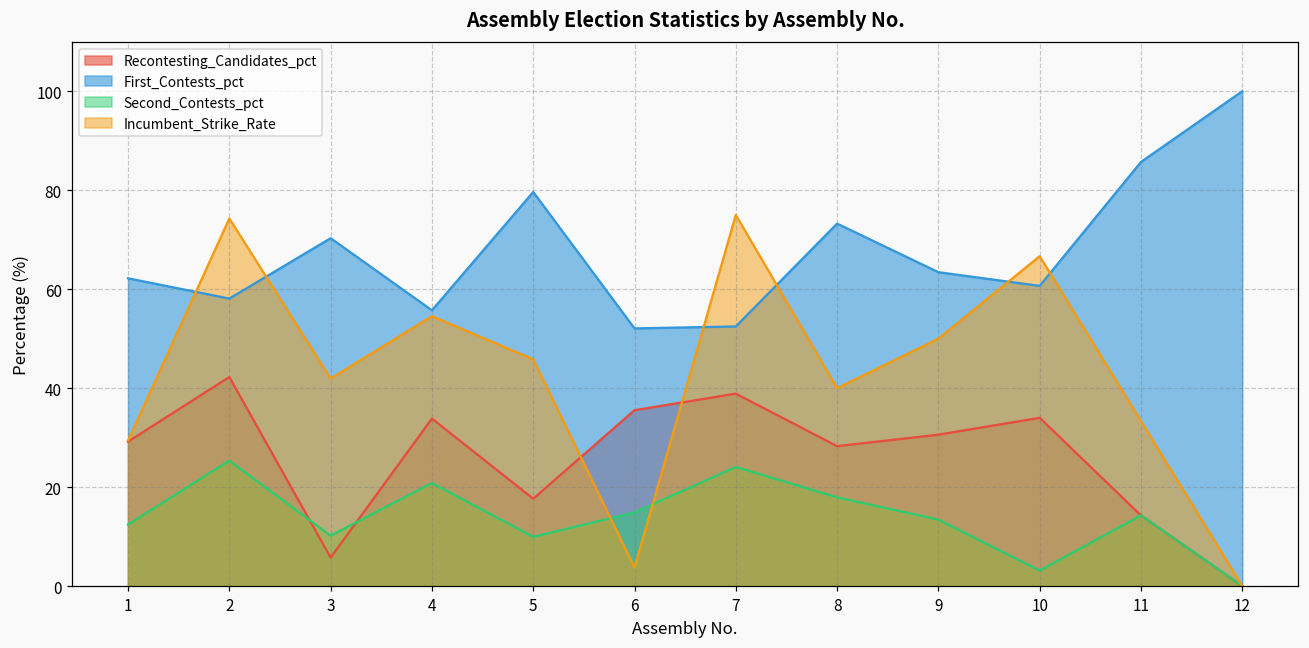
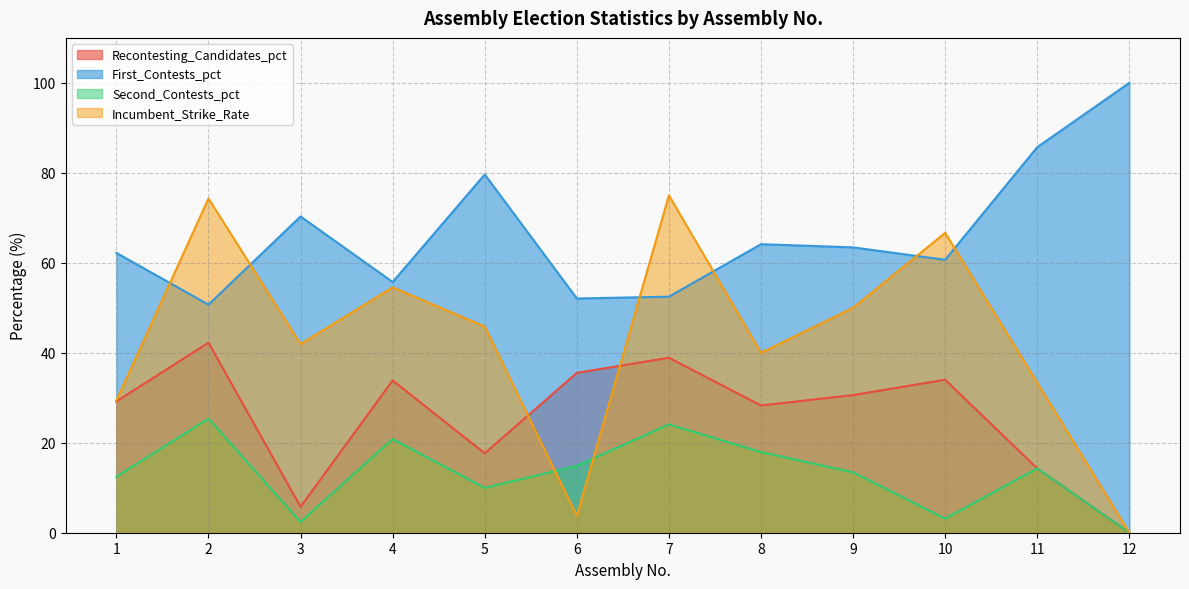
First_Contests_pct, 2: 58 -> 51
Second_Contests_pct, 3: 10 -> 2
First_Contests_pct, 8: 73 -> 64
